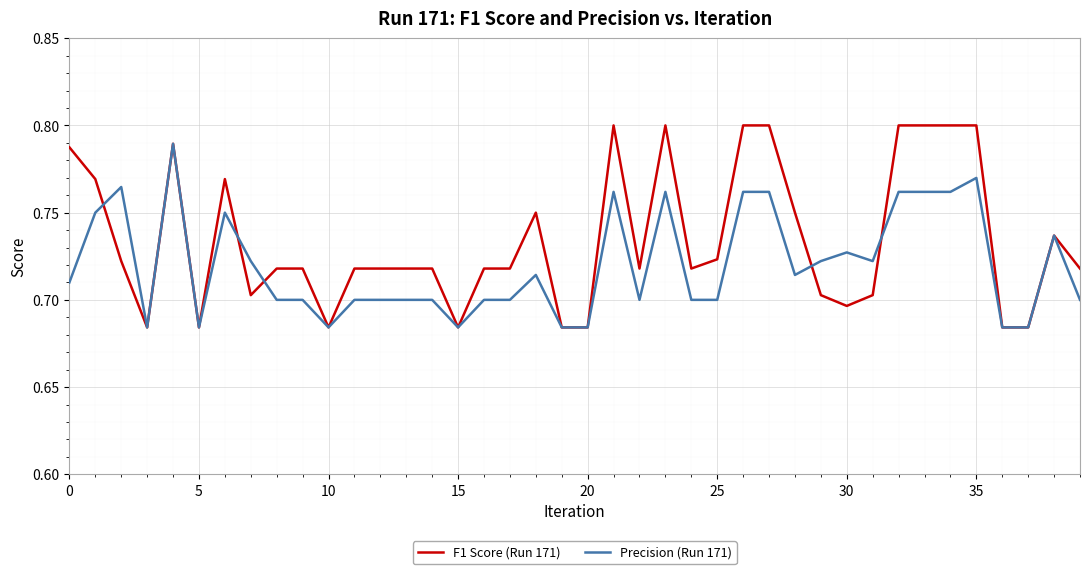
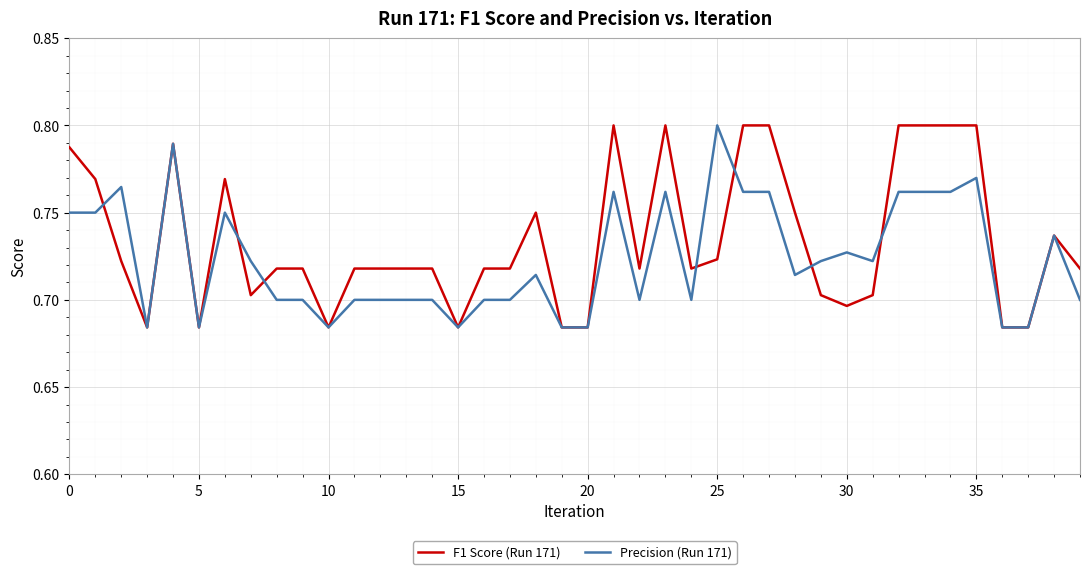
Precision (Run 171), 0: 0.71 -> 0.75
Precision (Run 171), 25: 0.7 -> 0.8
